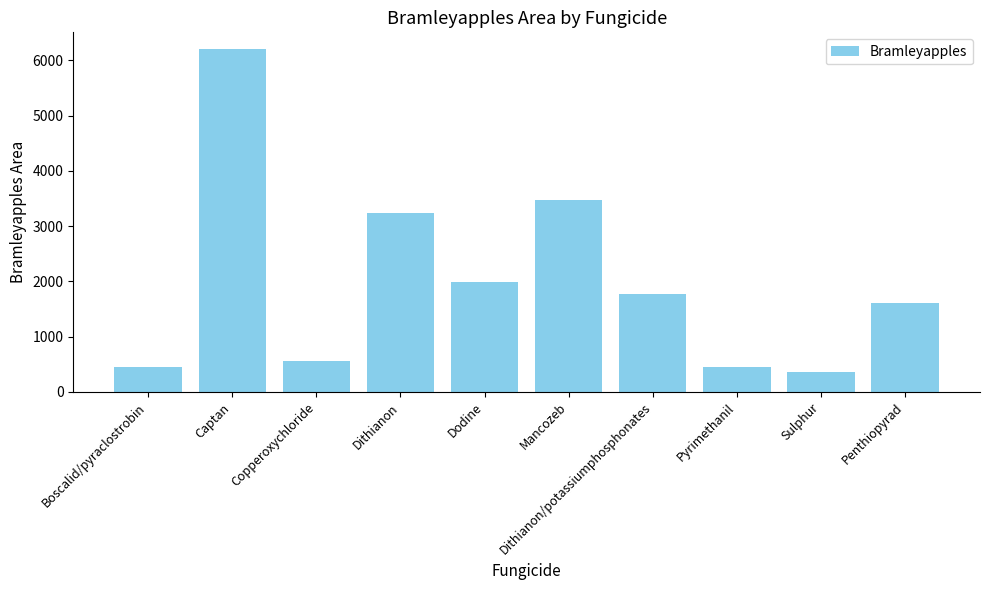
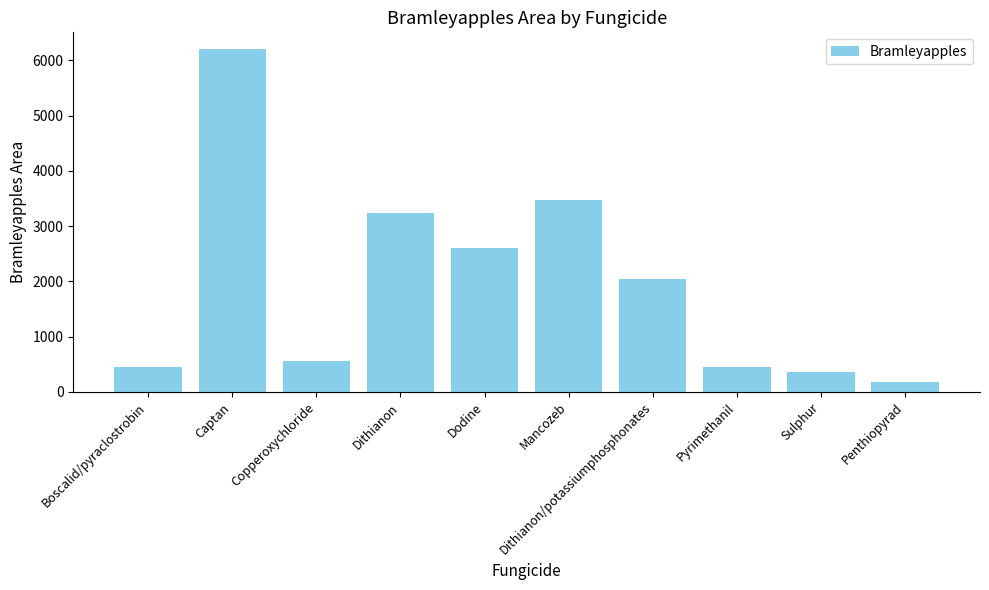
Dodine: 2000 -> 2600
Dithianon/potassiumphosphonates: 1800 -> 2000
Penthiopyrad: 1600 -> 200
